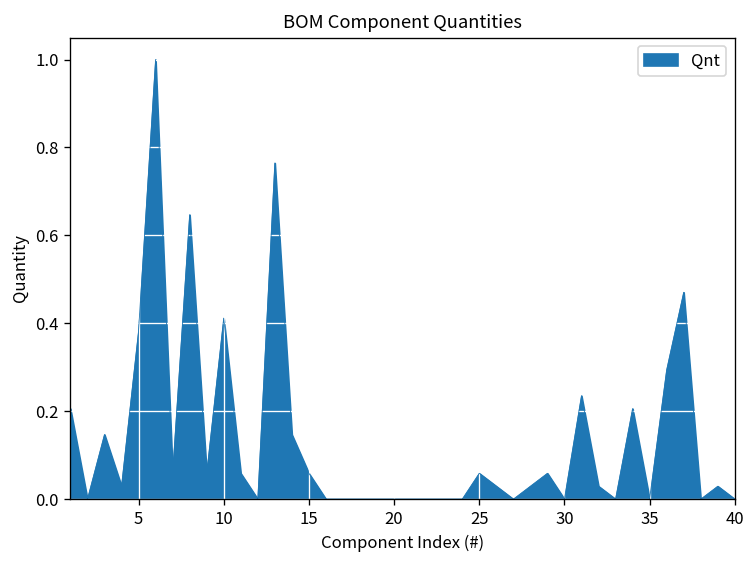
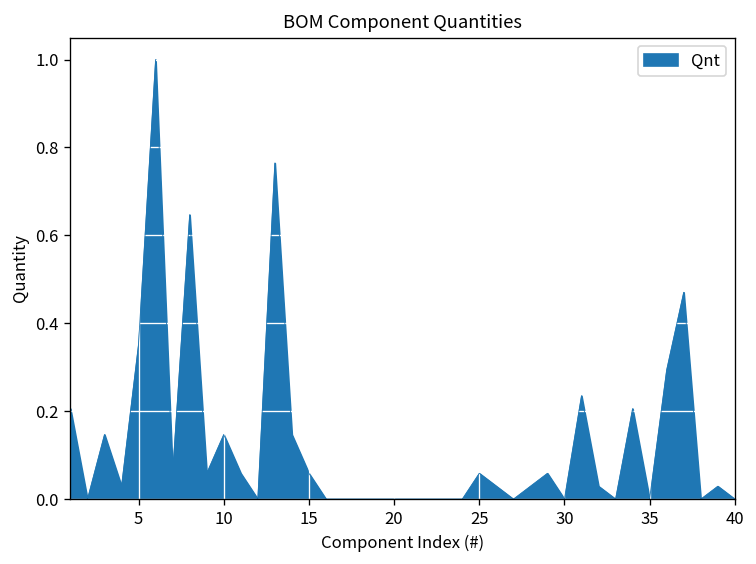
5: 0.38 -> 0.35
10: 0.41 -> 0.15
